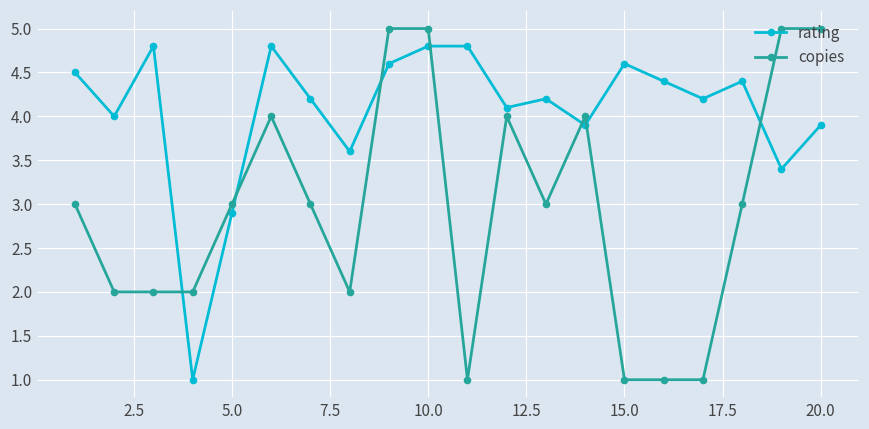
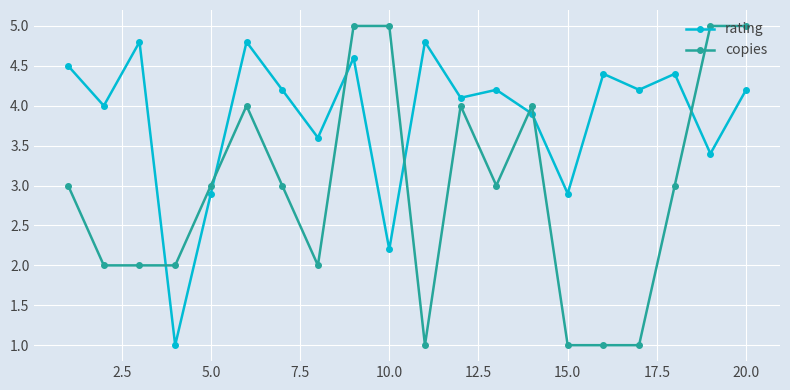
rating, 10.0: 4.8 -> 2.2
rating, 15.0: 4.6 -> 2.9
rating, 20.0: 3.9 -> 4.2
